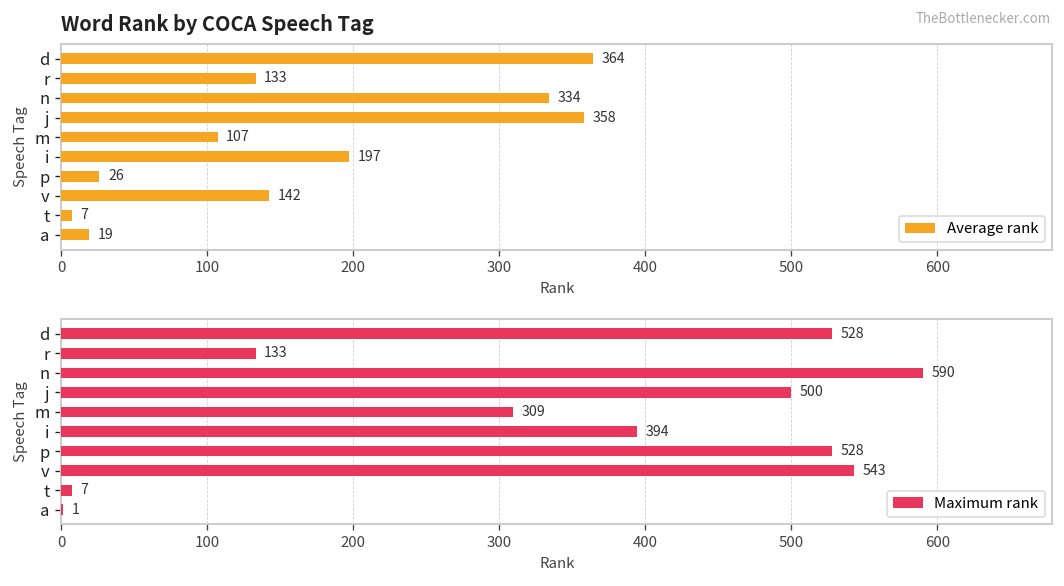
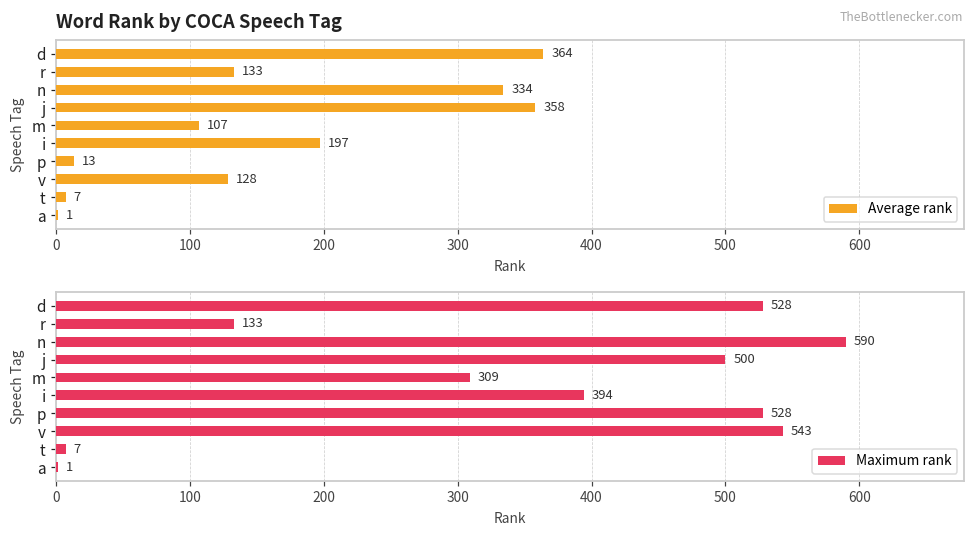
Word Rank by COCA Speech Tag, p: 26 -> 13
Word Rank by COCA Speech Tag, v: 142 -> 128
Word Rank by COCA Speech Tag, a: 19 -> 1
